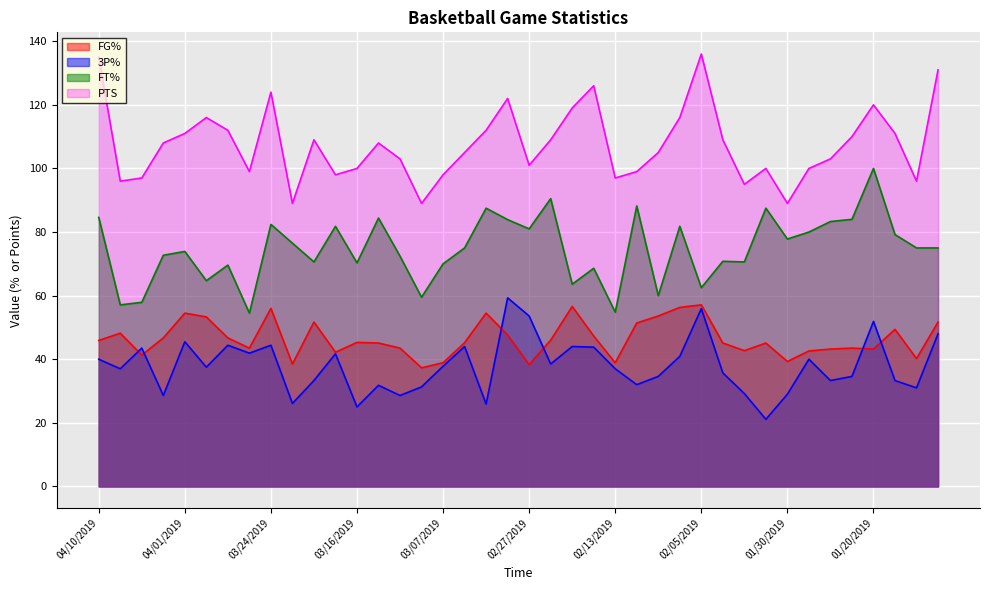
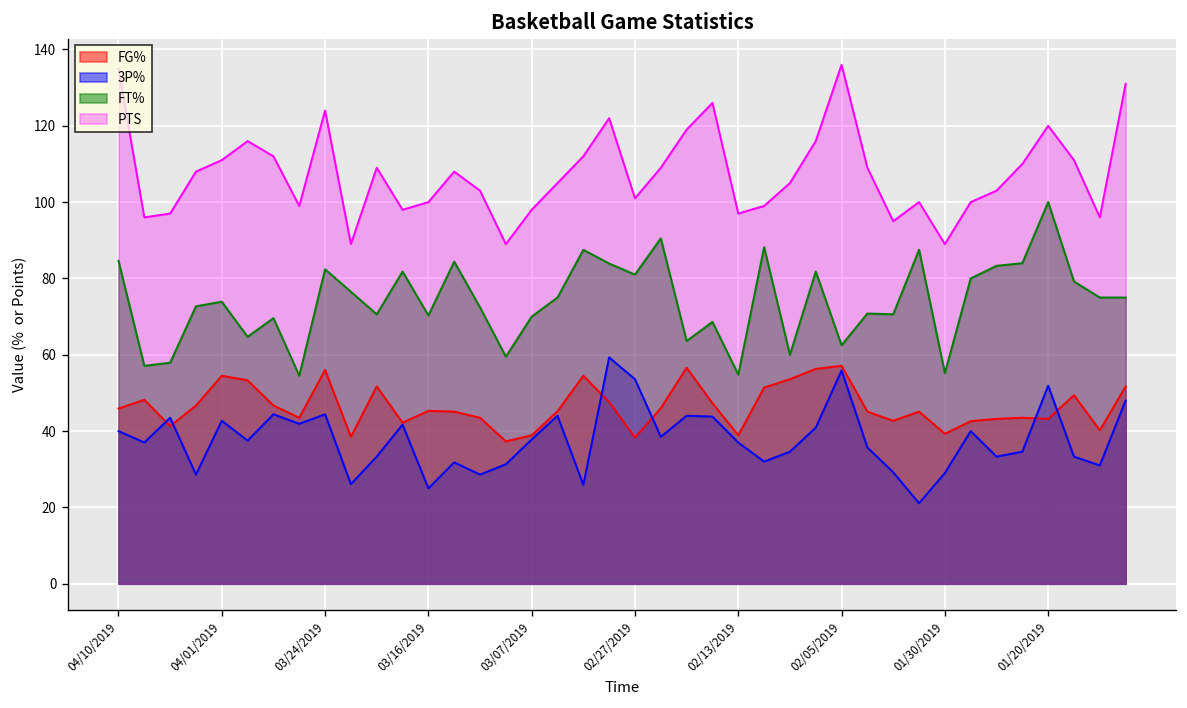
3P%, 04/01/2019: 46 -> 43
FT%, 01/30/2019: 78 -> 55
